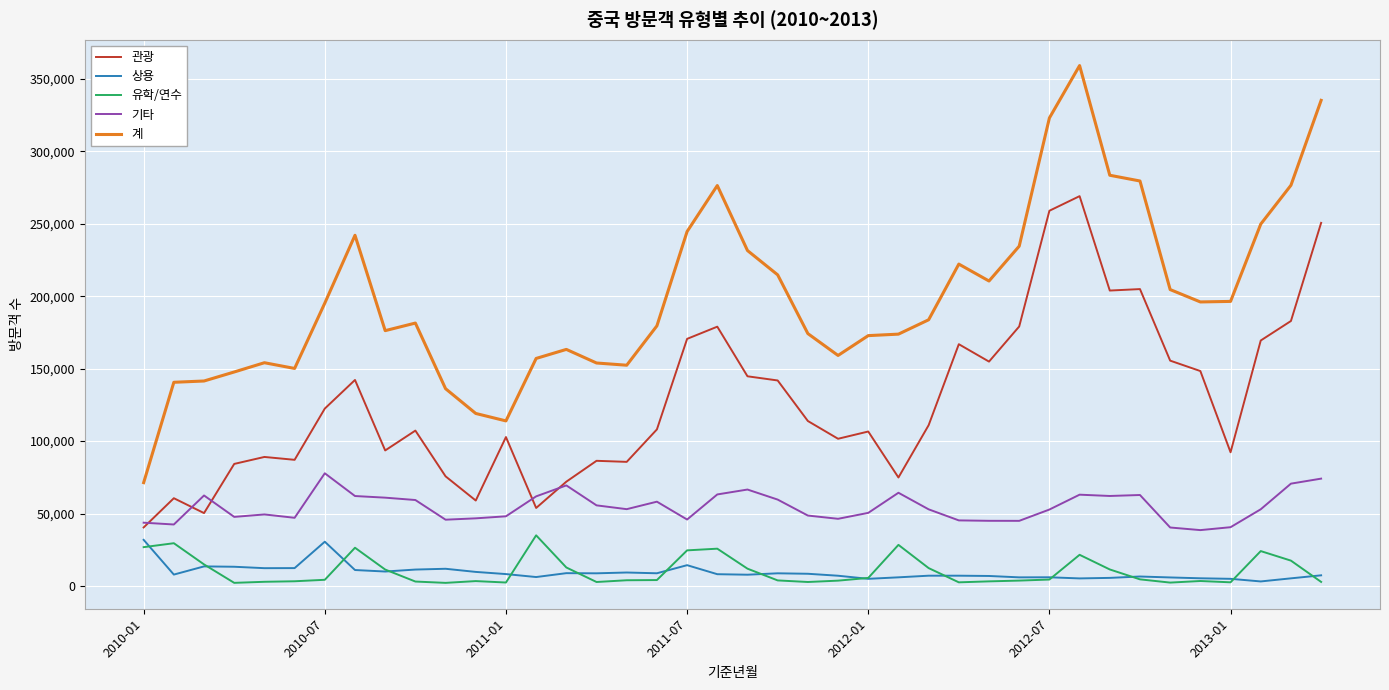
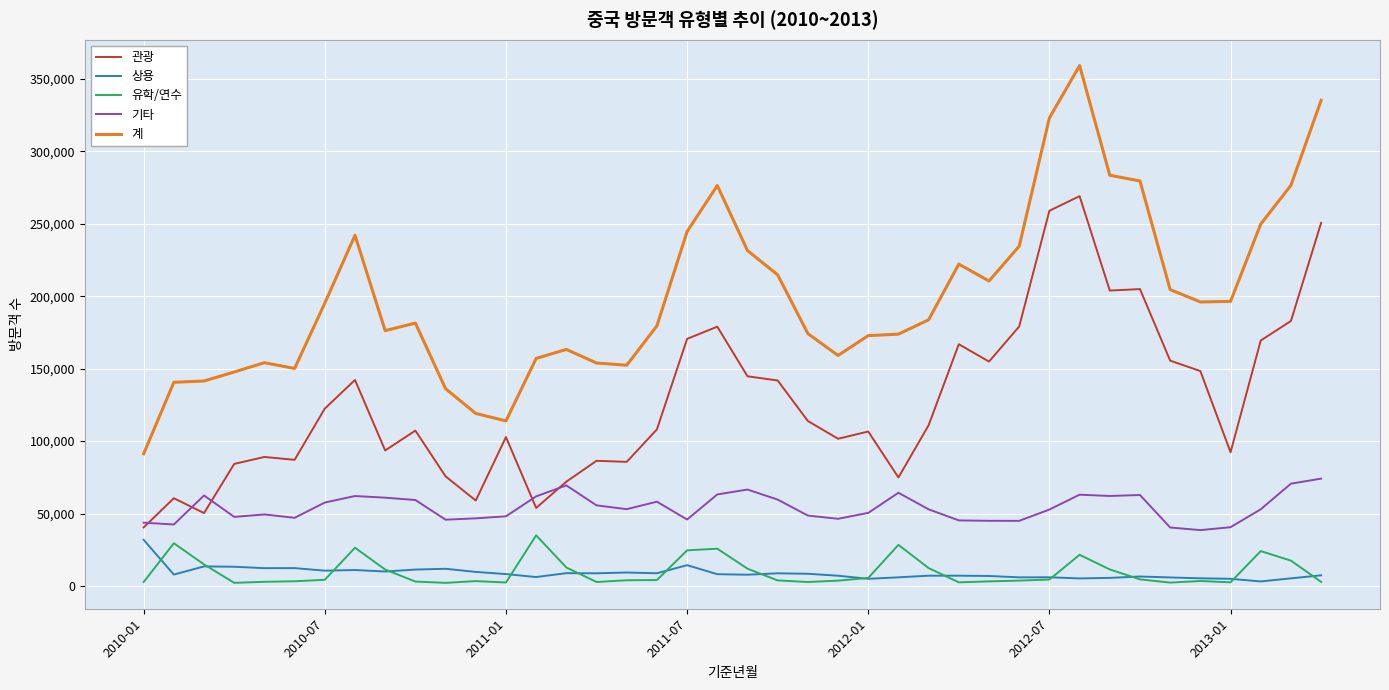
유학/연수, 2010-01: 27,000 -> 3,000
계, 2010-01: 71,000 -> 91,000
상용, 2010-07: 31,000 -> 11,000
기타, 2010-07: 78,000 -> 58,000
